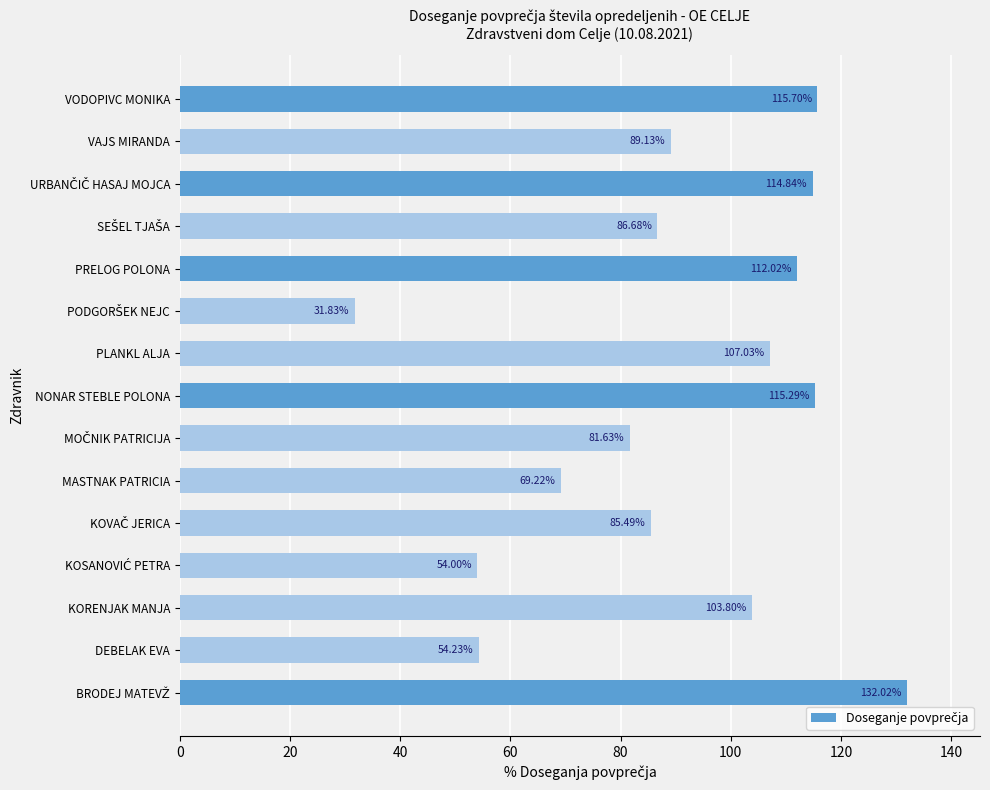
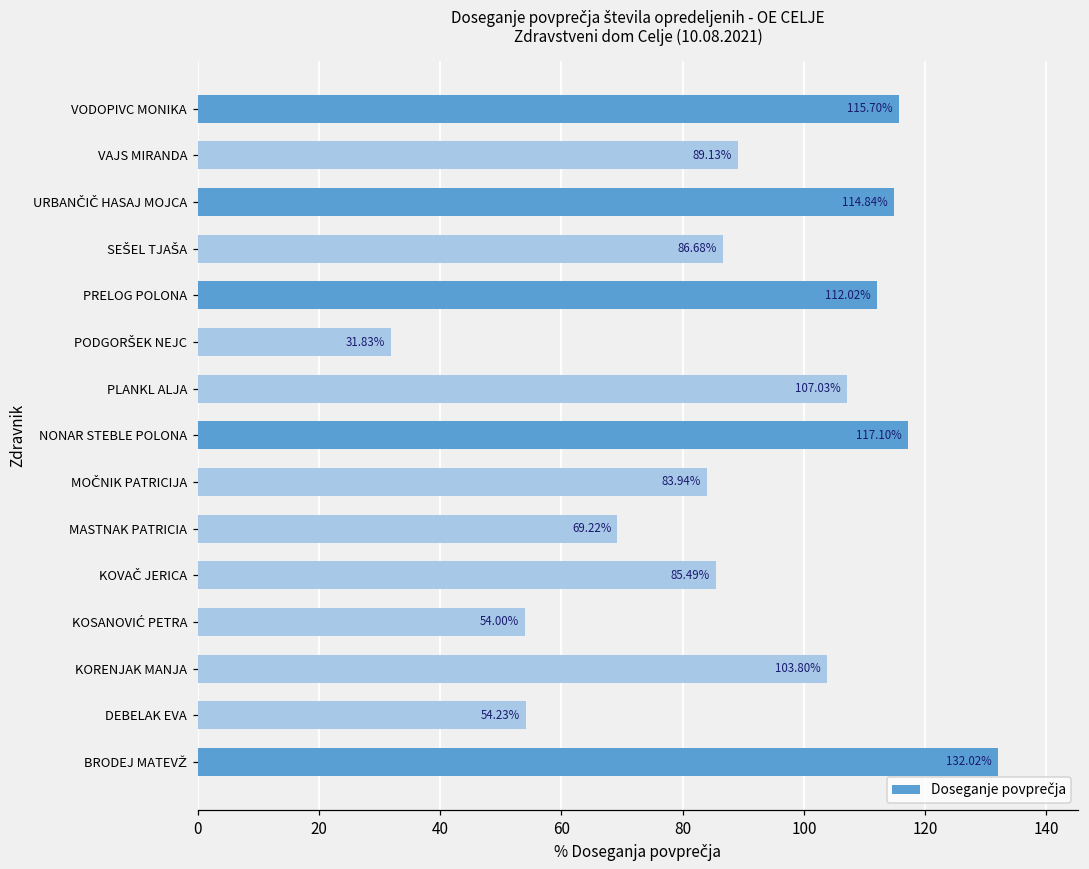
NONAR STEBLE POLONA: 115.29% -> 117.10%
MOČNIK PATRICIJA: 81.63% -> 83.94%
